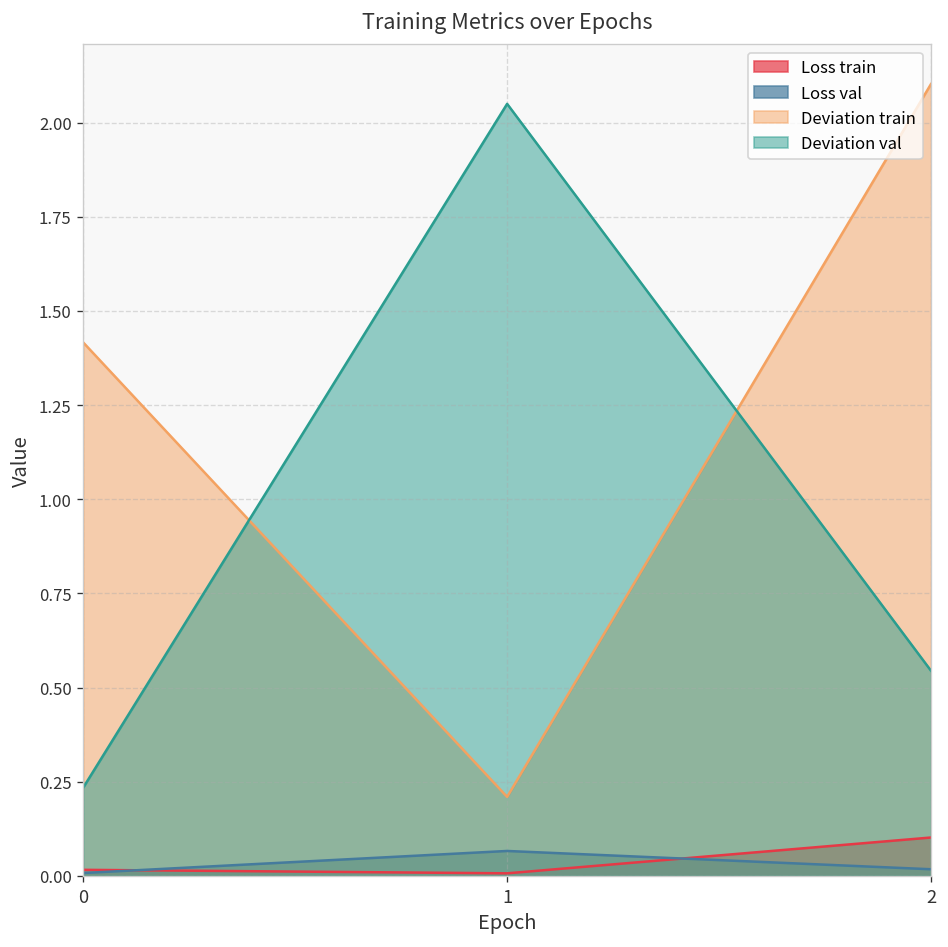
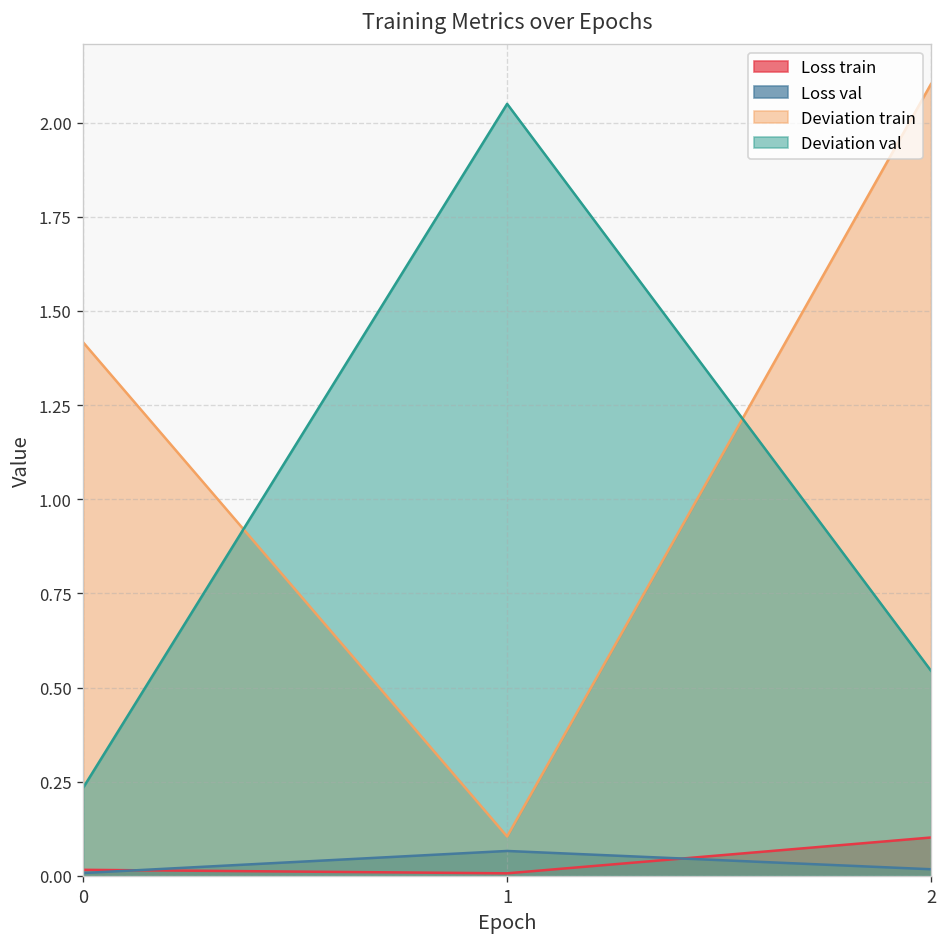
Deviation train, 1: 0.21 -> 0.10
